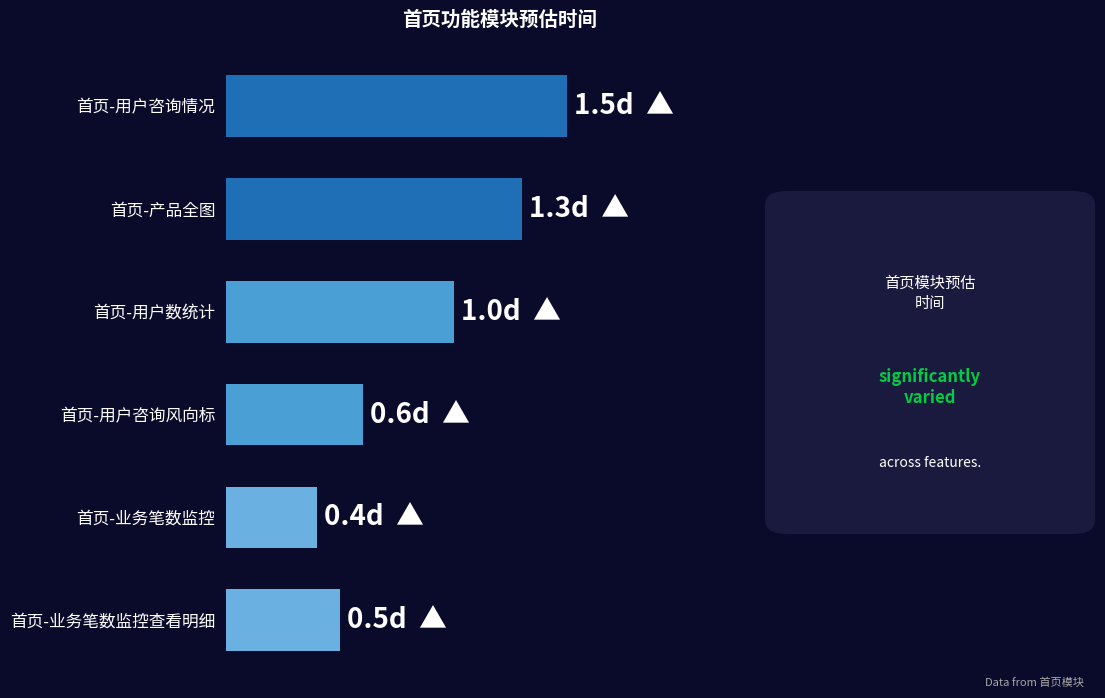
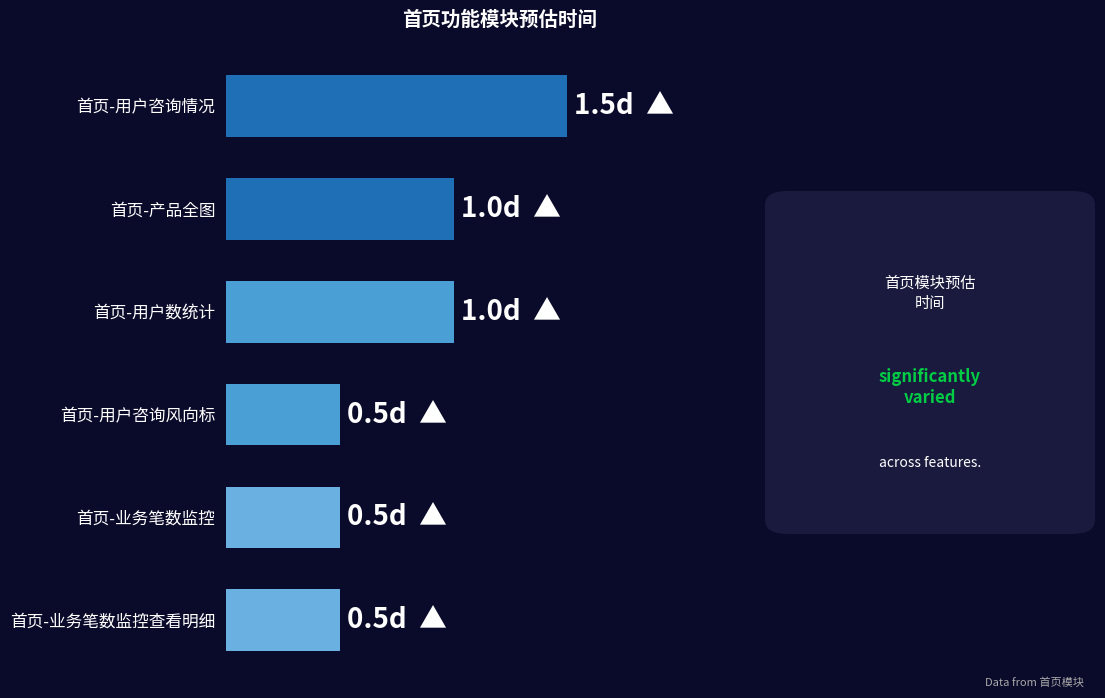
首页-产品全图: 1.3d -> 1.0d
首页-用户咨询风向标: 0.6d -> 0.5d
首页-业务笔数监控: 0.4d -> 0.5d
